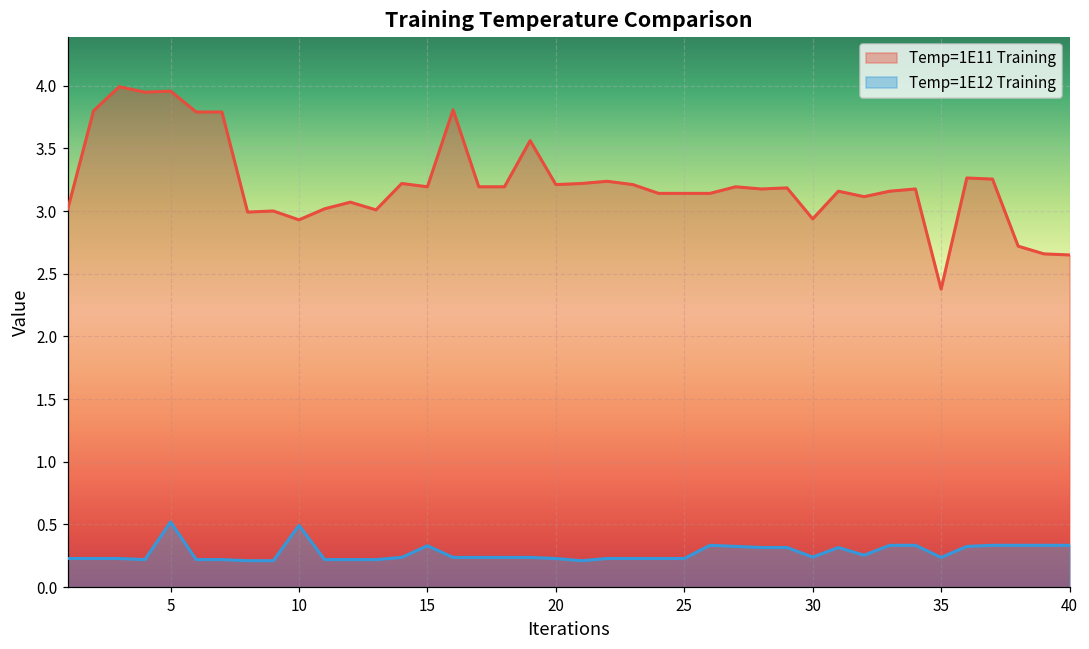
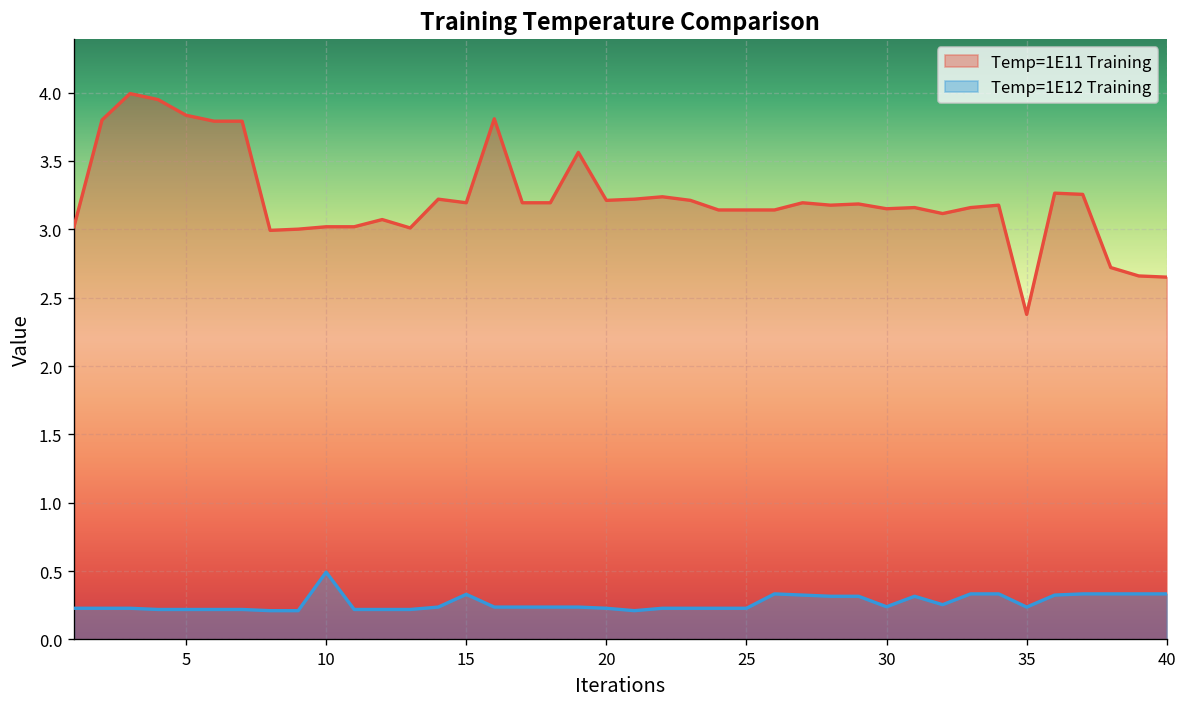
Temp=1E11 Training, 5: 3.96 -> 3.83
Temp=1E12 Training, 5: 0.52 -> 0.22
Temp=1E11 Training, 10: 2.93 -> 3.02
Temp=1E11 Training, 30: 2.94 -> 3.15
